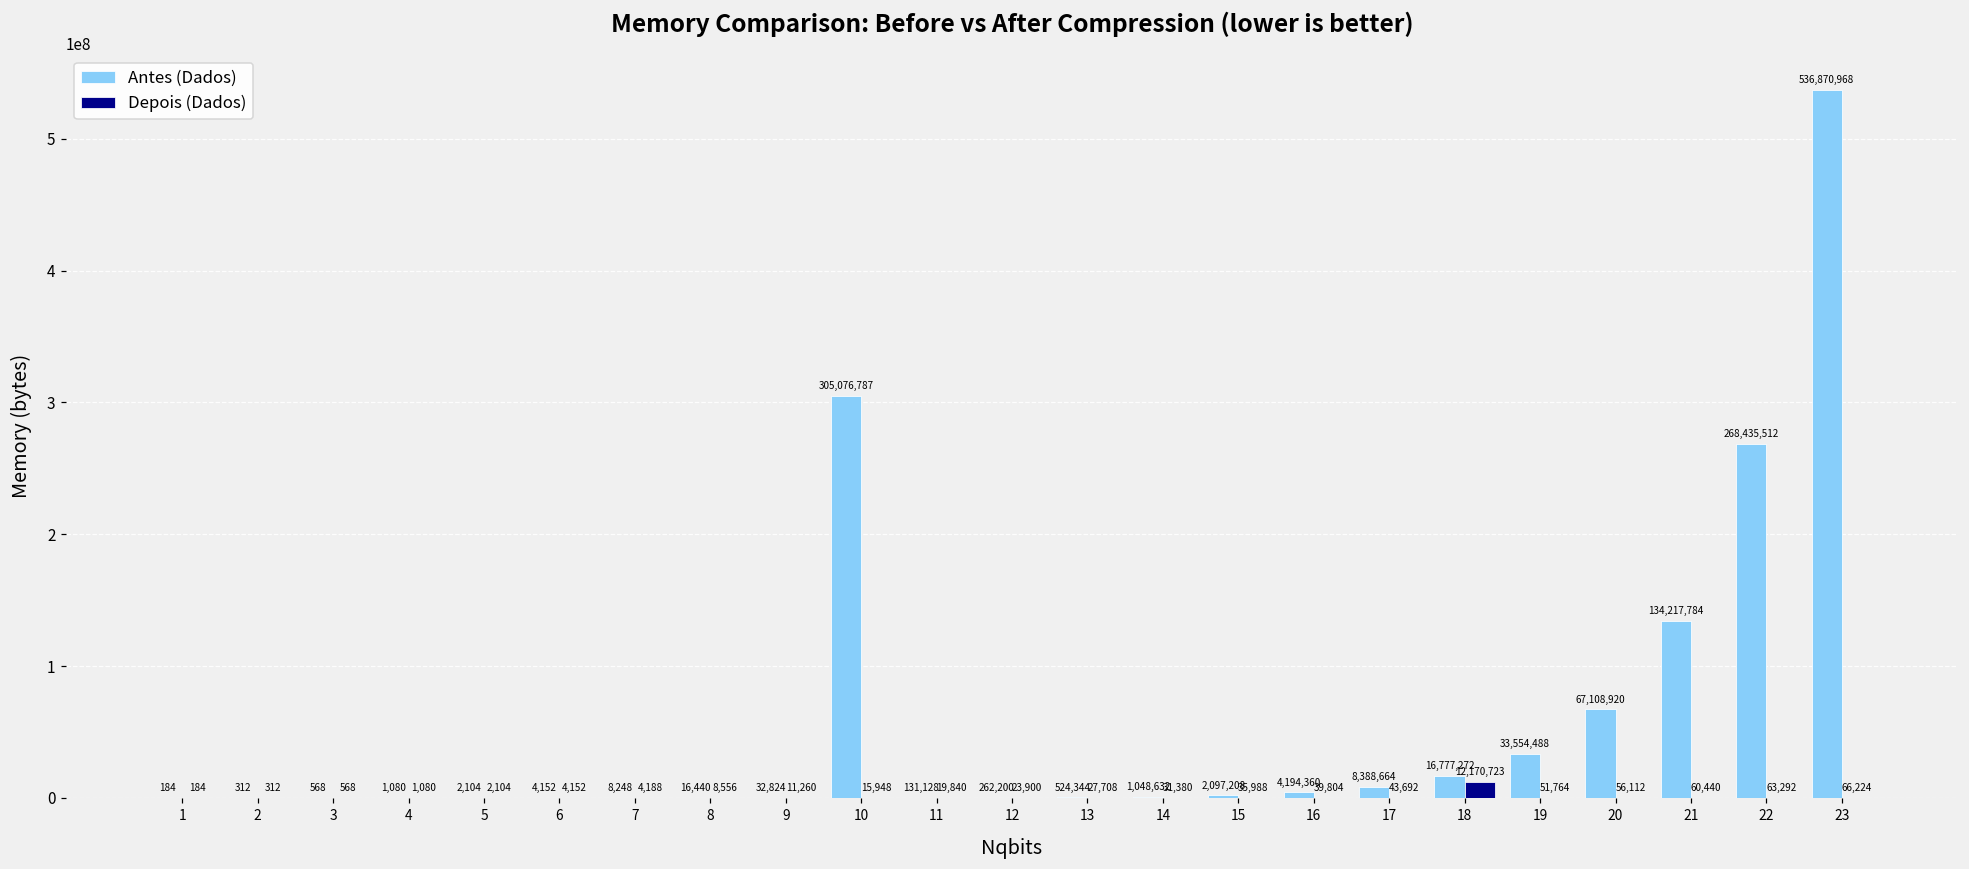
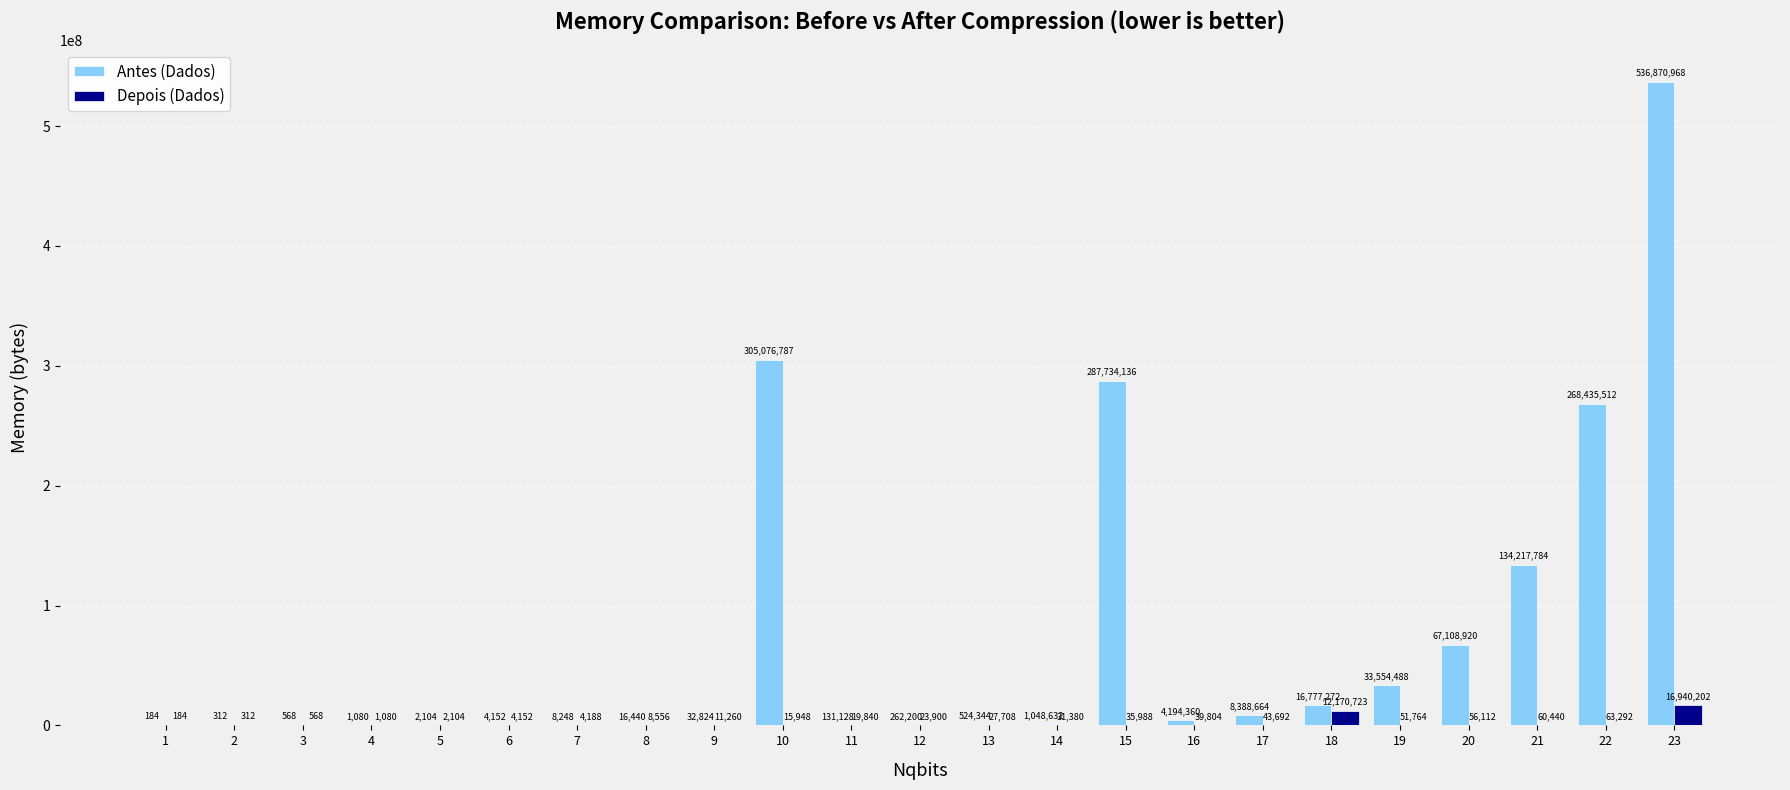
Antes (Dados), 15: 2,097,208 -> 287,734,136
Depois (Dados), 23: 66,224 -> 16,940,202
